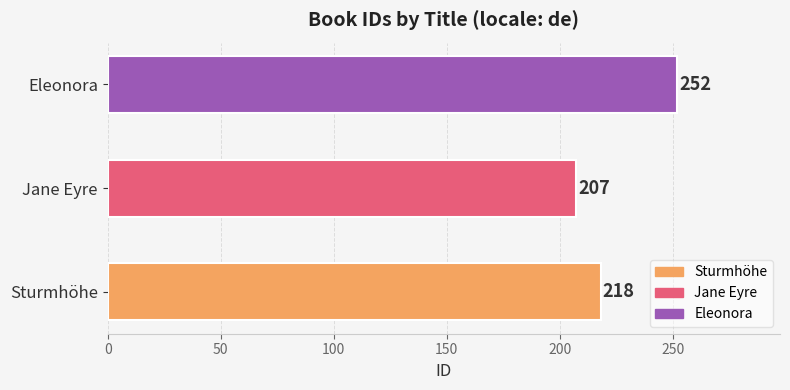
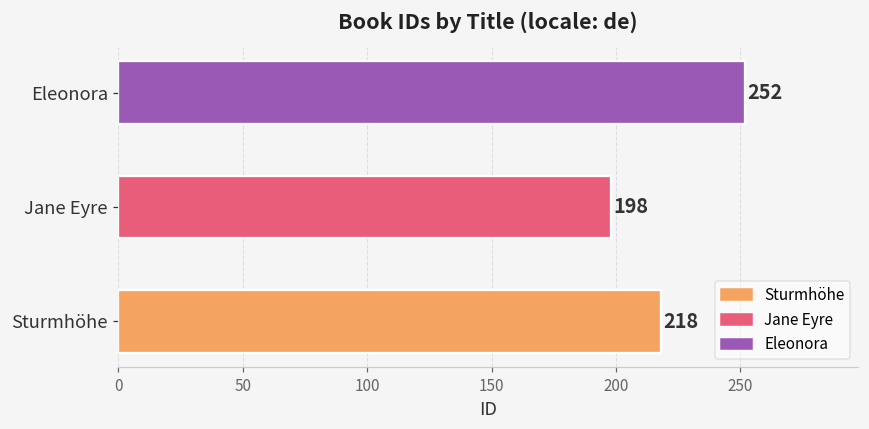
Jane Eyre: 207 -> 198
